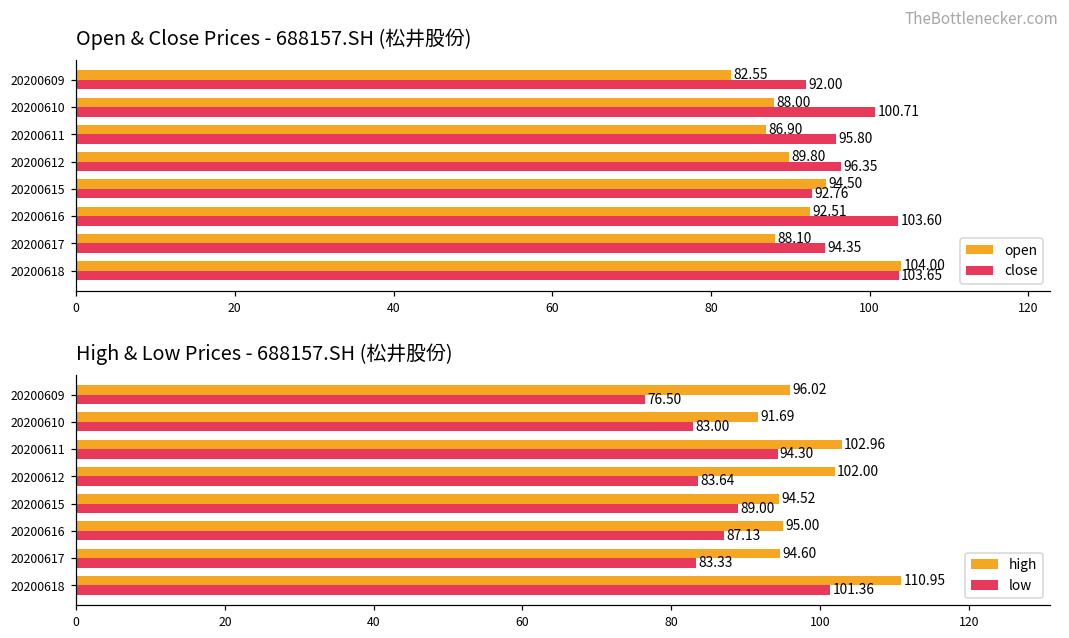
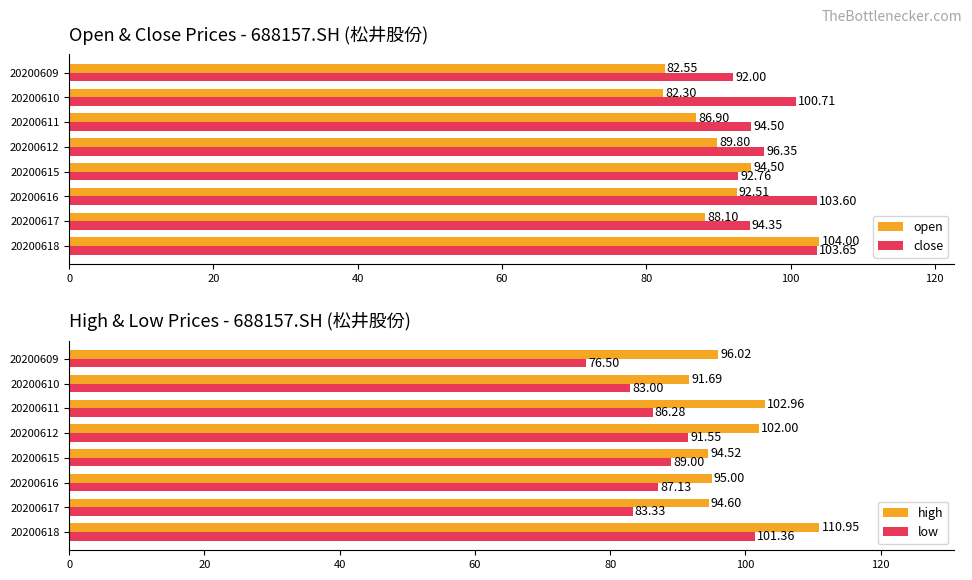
Open & Close Prices - 688157.SH (松井股份), open, 20200610: 88.00 -> 82.30
Open & Close Prices - 688157.SH (松井股份), close, 20200611: 95.80 -> 94.50
High & Low Prices - 688157.SH (松井股份), low, 20200611: 94.30 -> 86.28
High & Low Prices - 688157.SH (松井股份), low, 20200612: 83.64 -> 91.55
